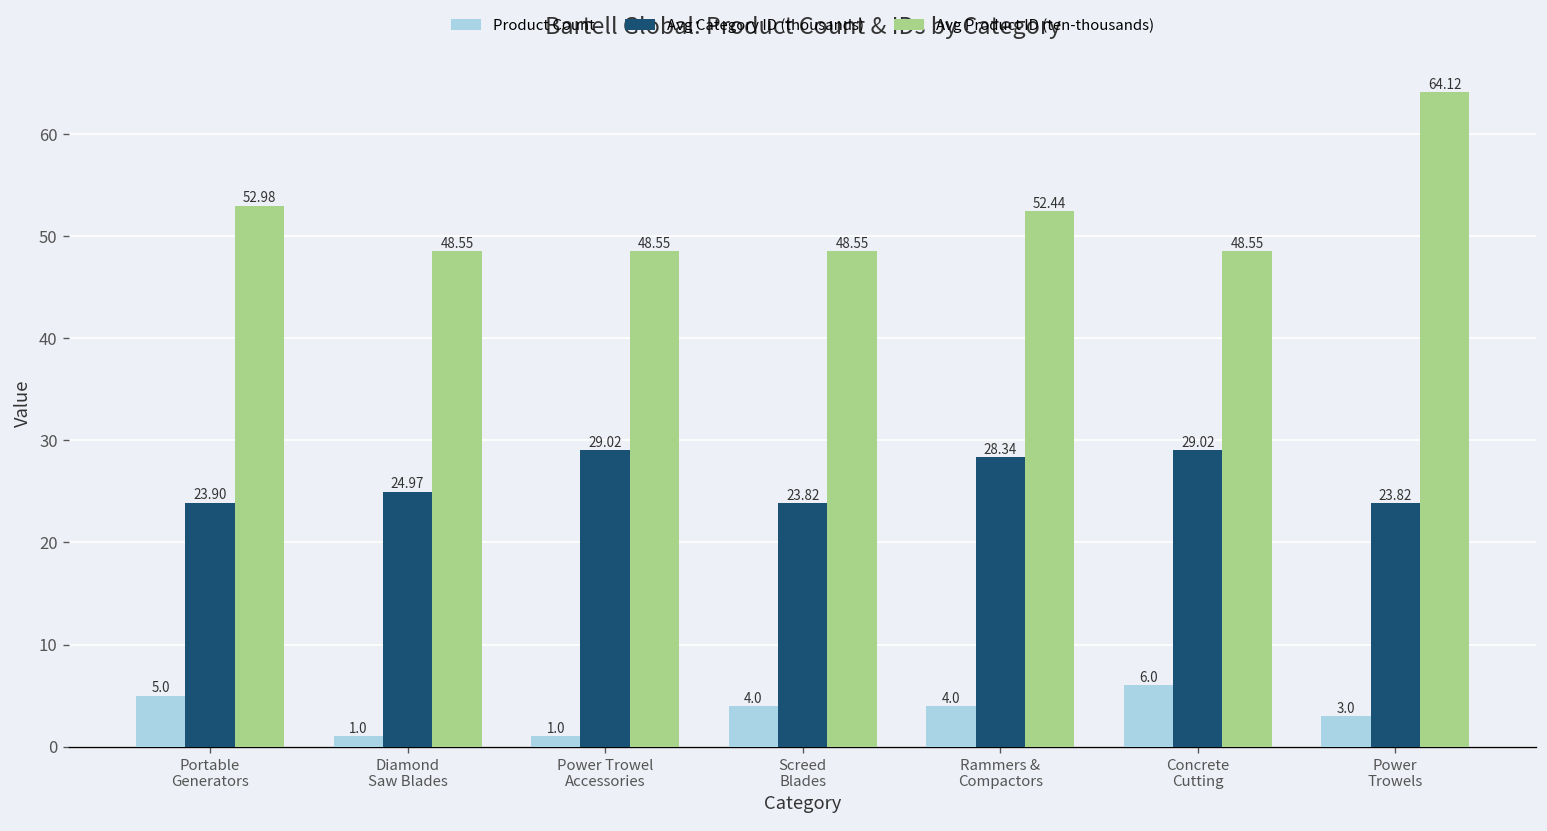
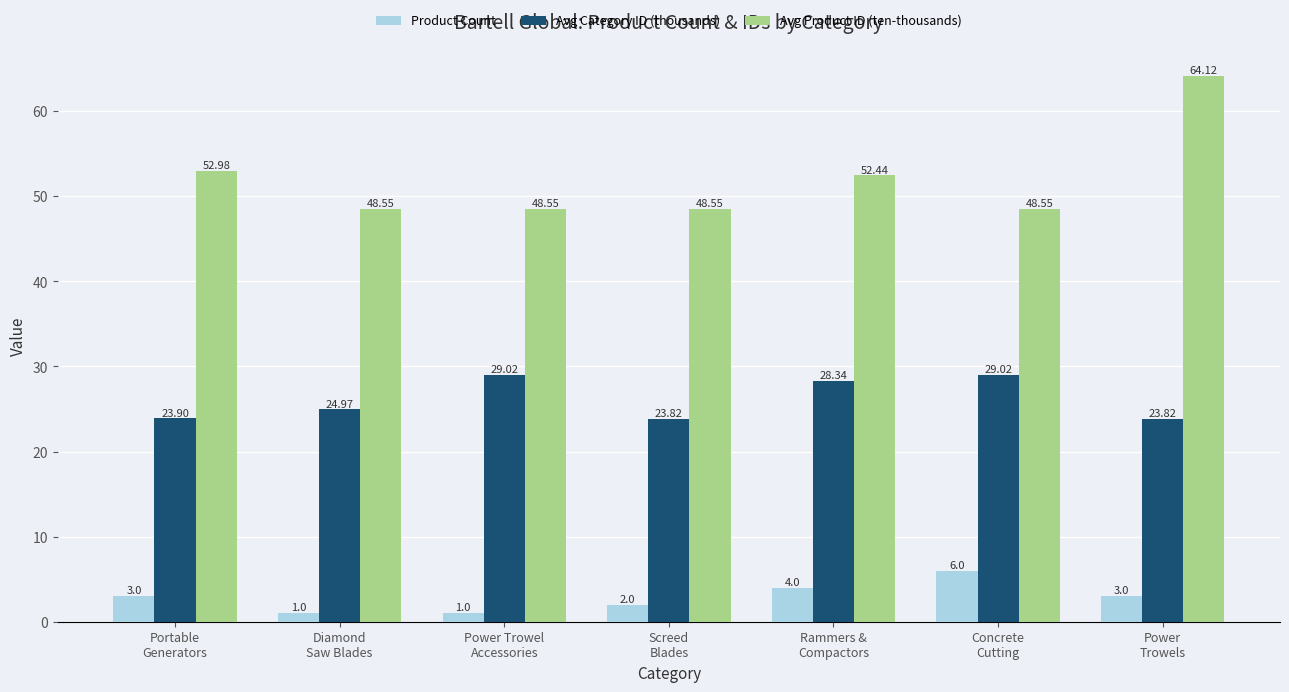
Product Count, Portable Generators: 5.0 -> 3.0
Product Count, Screed Blades: 4.0 -> 2.0
